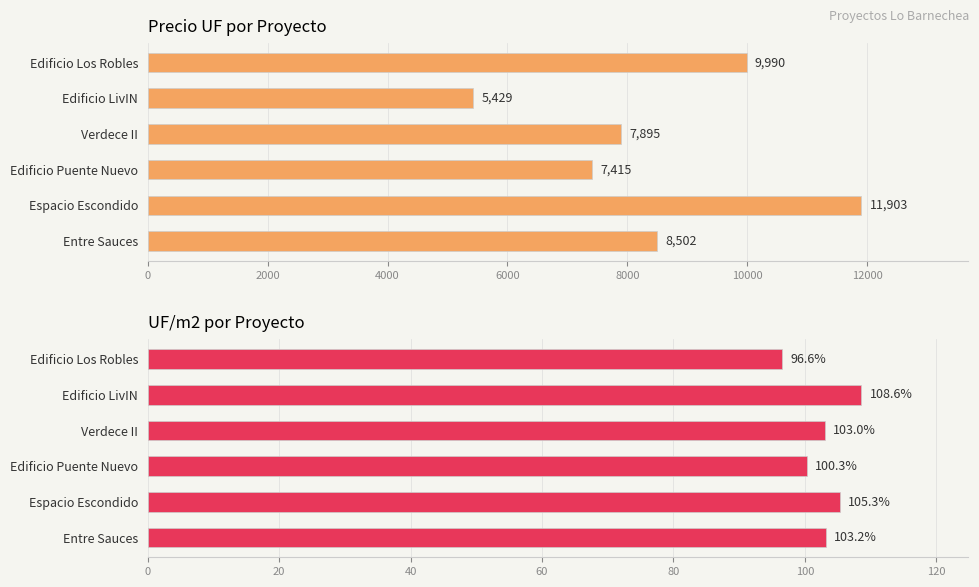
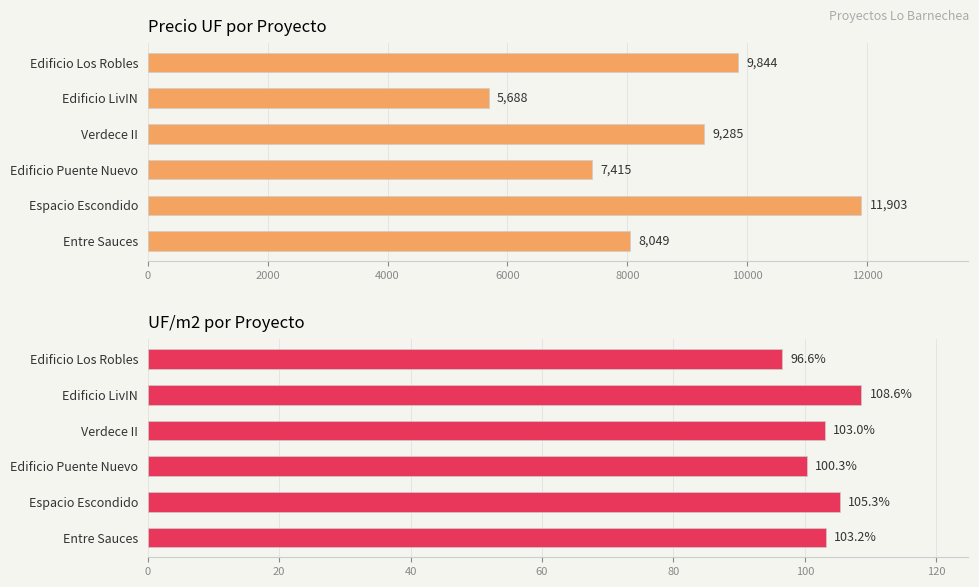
Precio UF por Proyecto, Edificio Los Robles: 9,990 -> 9,844
Precio UF por Proyecto, Edificio LivIN: 5,429 -> 5,688
Precio UF por Proyecto, Verdece II: 7,895 -> 9,285
Precio UF por Proyecto, Entre Sauces: 8,502 -> 8,049
